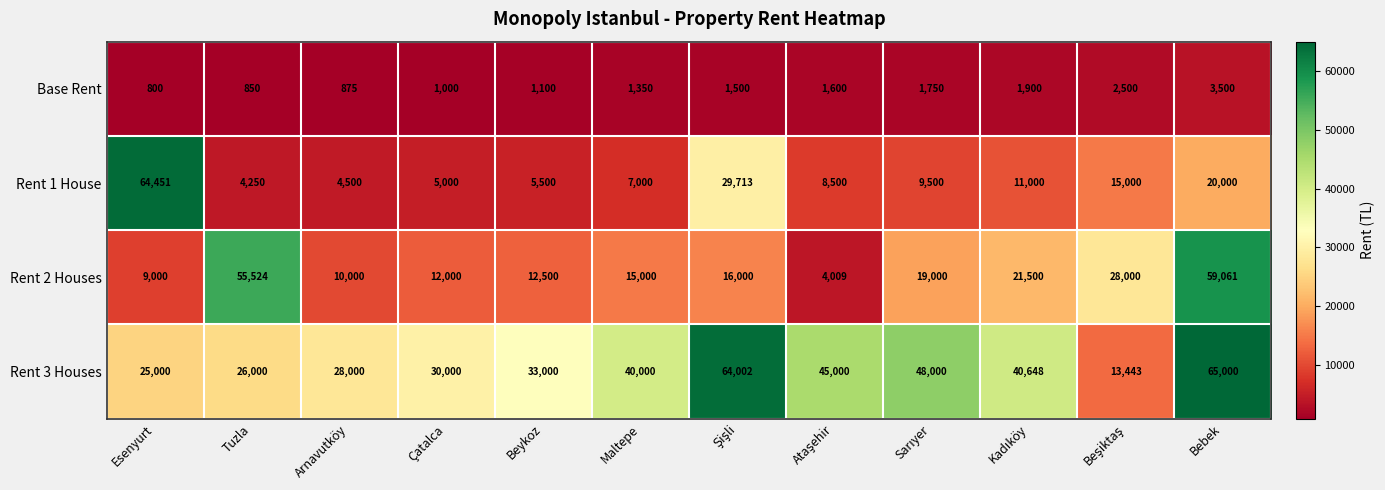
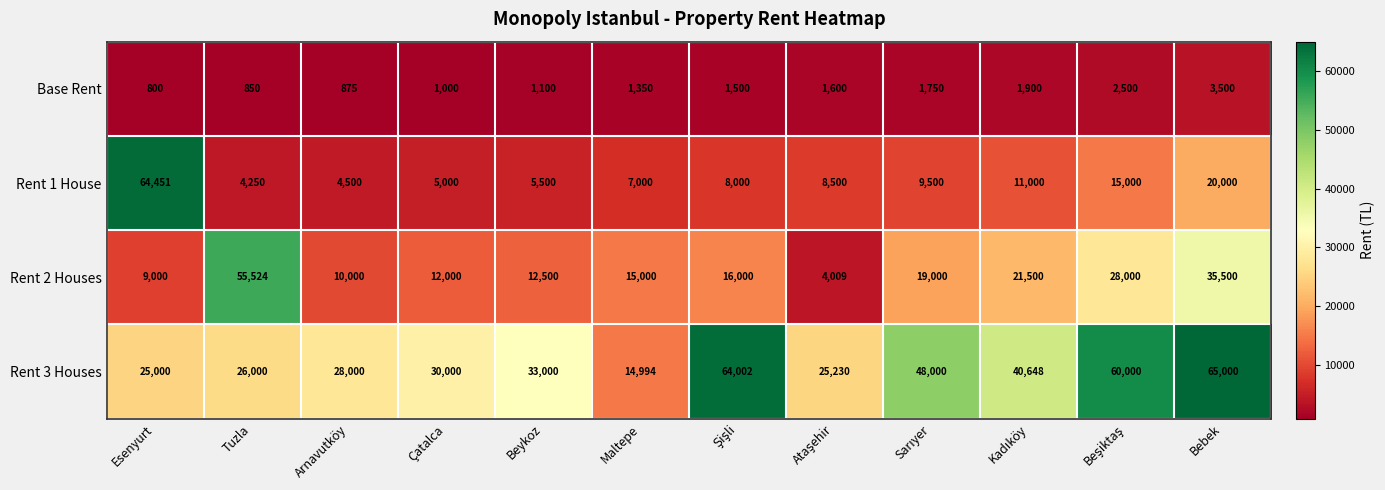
Rent 1 House, Şişli: 29,713 -> 8,000
Rent 2 Houses, Bebek: 59,061 -> 35,500
Rent 3 Houses, Maltepe: 40,000 -> 14,994
Rent 3 Houses, Ataşehir: 45,000 -> 25,230
Rent 3 Houses, Beşiktaş: 13,443 -> 60,000
